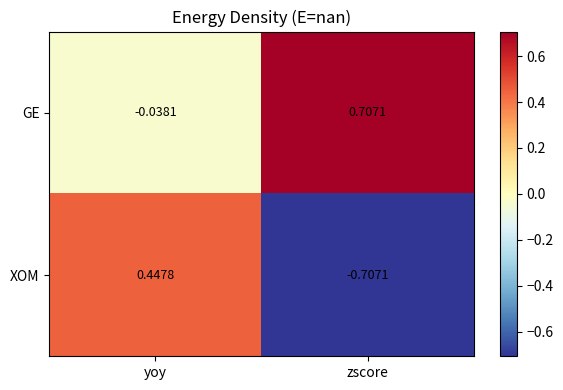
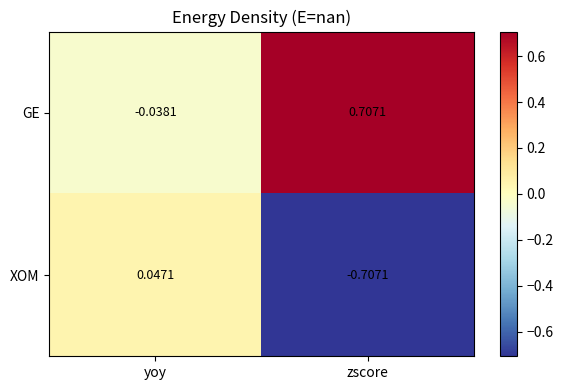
XOM, yoy: 0.4478 -> 0.0471
